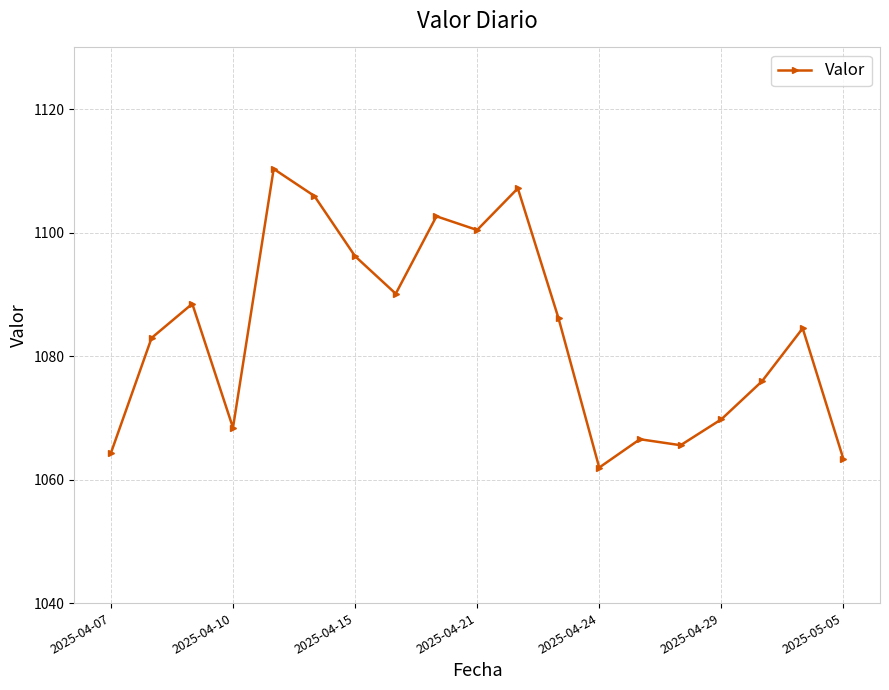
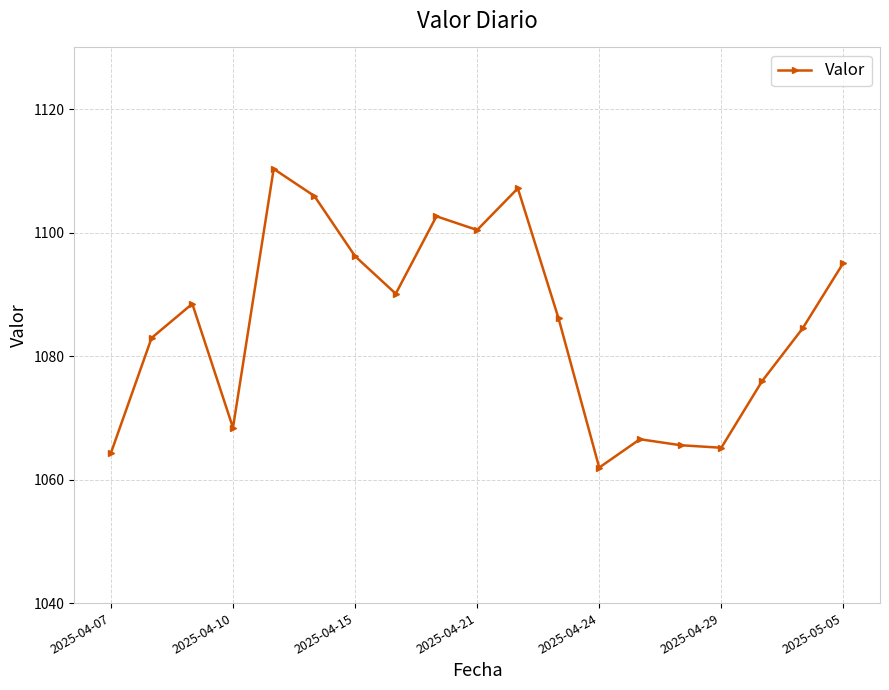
2025-04-29: 1070 -> 1065
2025-05-05: 1063 -> 1095
